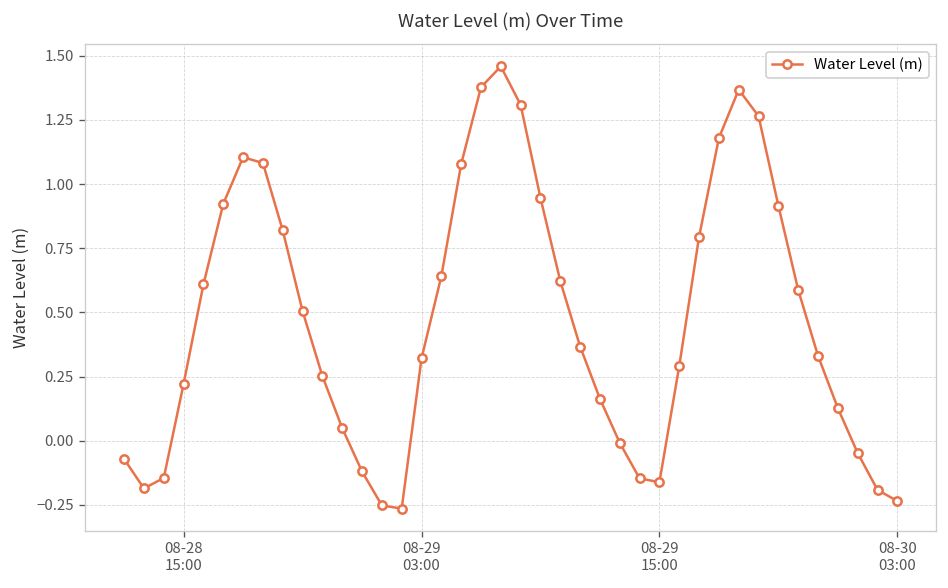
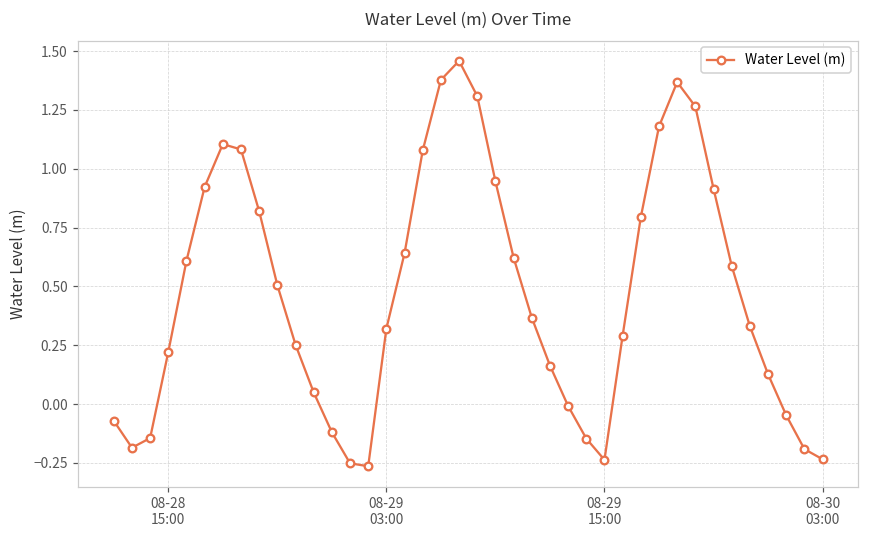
08-29 15:00: -0.16 -> -0.24
